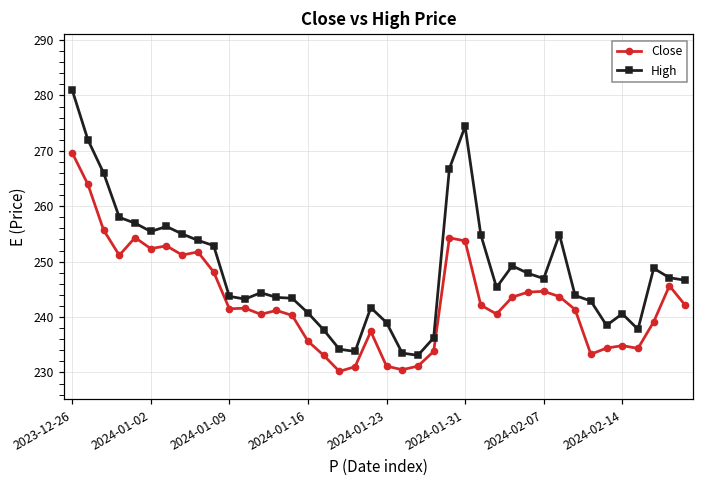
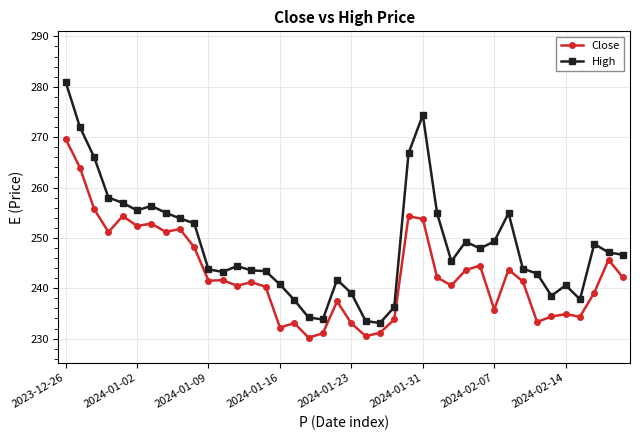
Close, 2024-01-16: 236 -> 232
Close, 2024-01-23: 231 -> 233
Close, 2024-02-07: 245 -> 236
High, 2024-02-07: 247 -> 249
